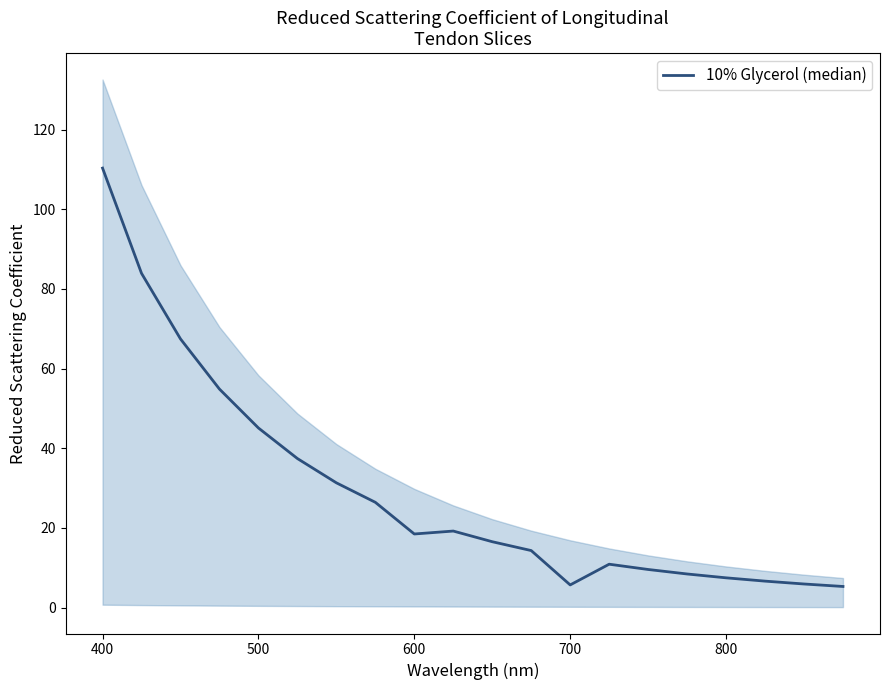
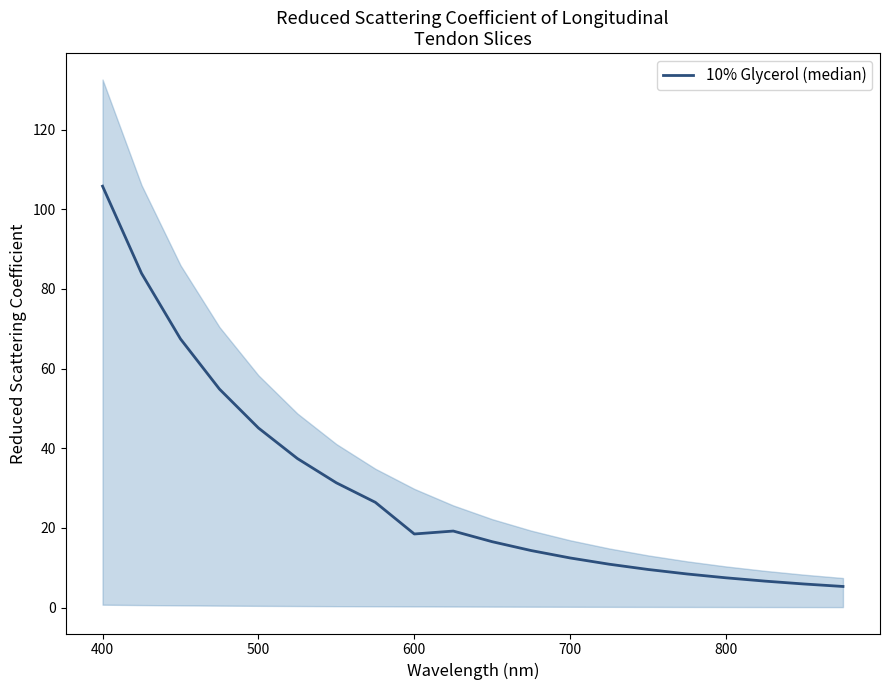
10% Glycerol (median), 400: 110 -> 106
10% Glycerol (median), 700: 6 -> 12
